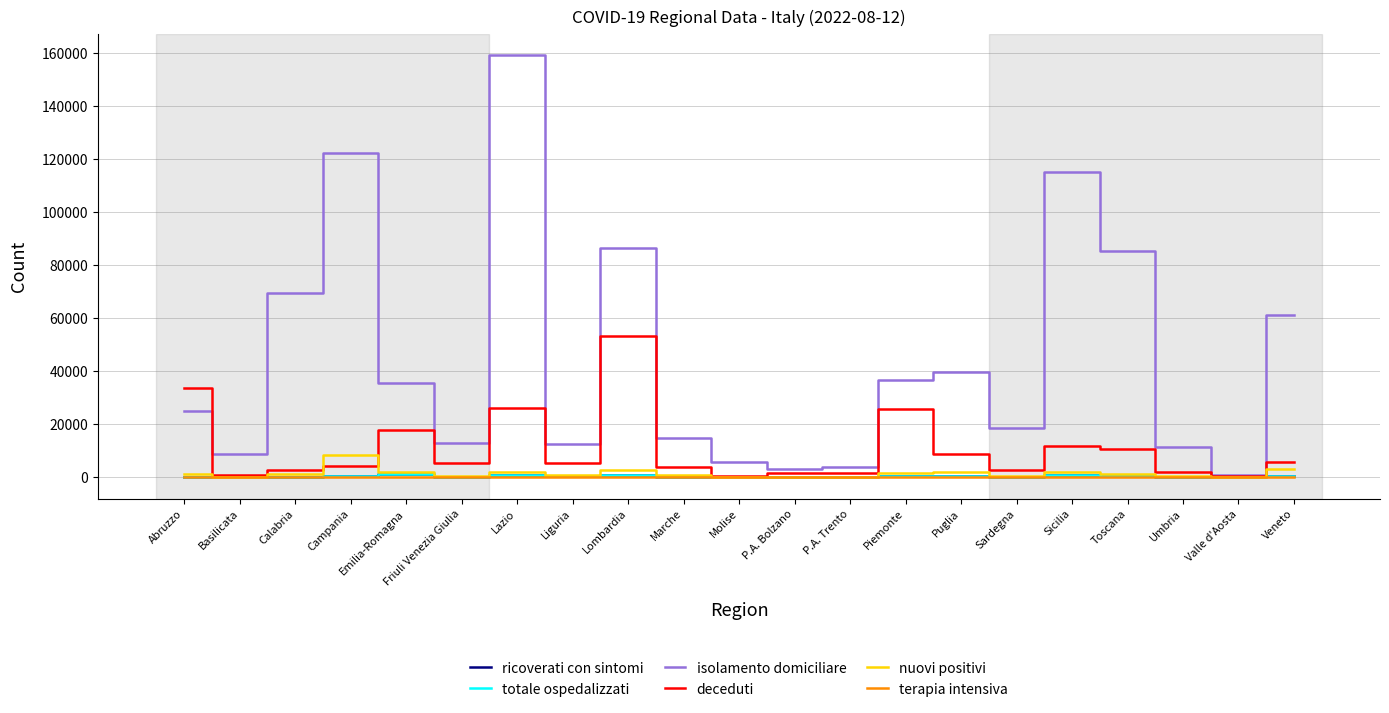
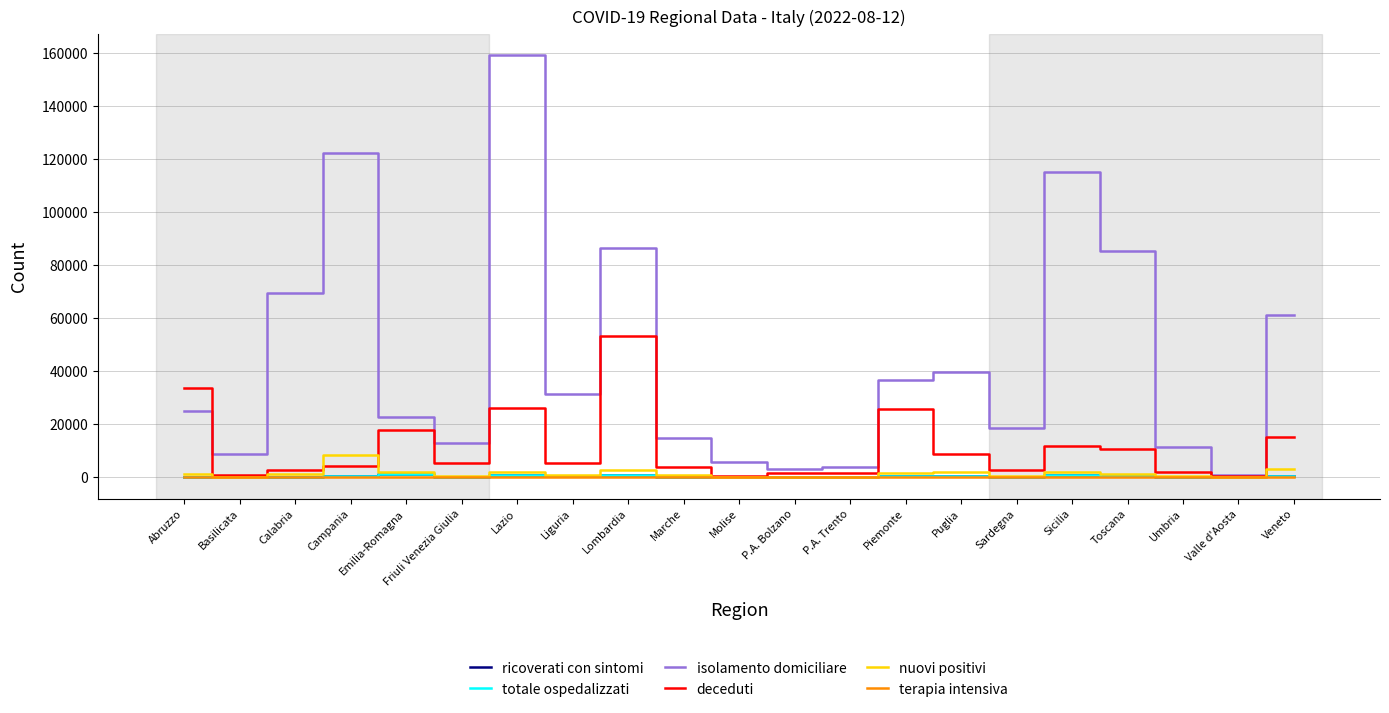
isolamento domiciliare, Emilia-Romagna: 35000 -> 23000
isolamento domiciliare, Liguria: 13000 -> 31000
deceduti, Veneto: 6000 -> 15000
